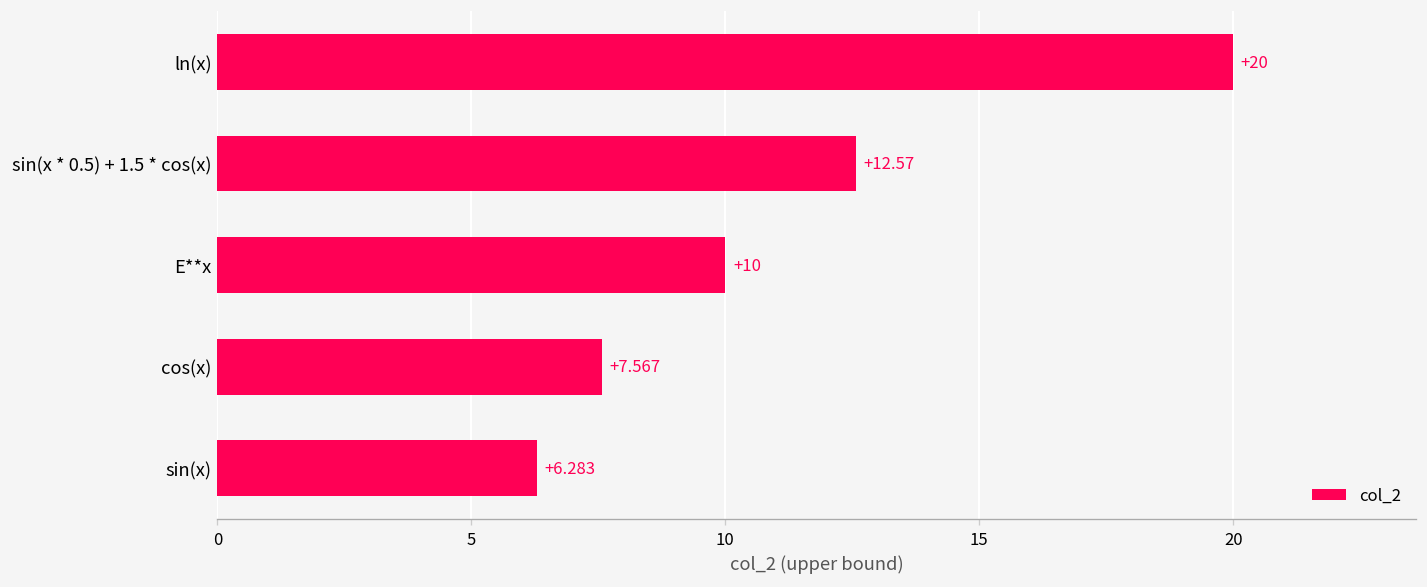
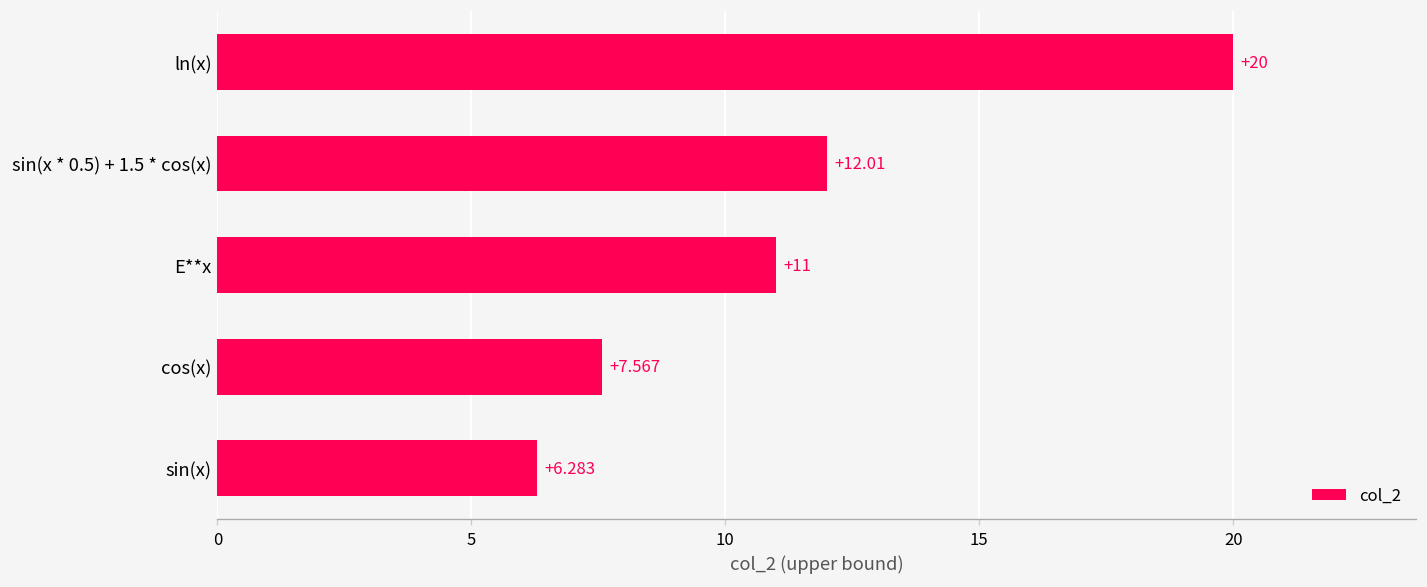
sin(x * 0.5) + 1.5 * cos(x): +12.57 -> +12.01
E**x: +10 -> +11
